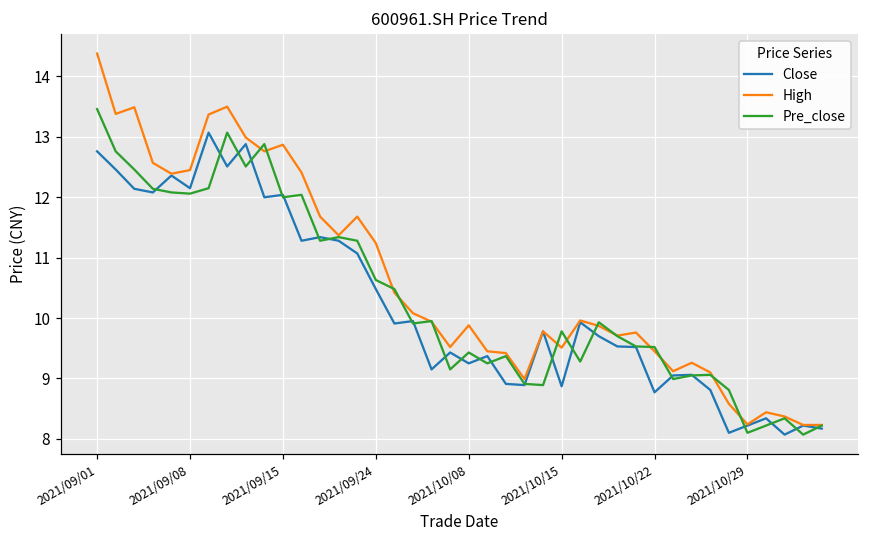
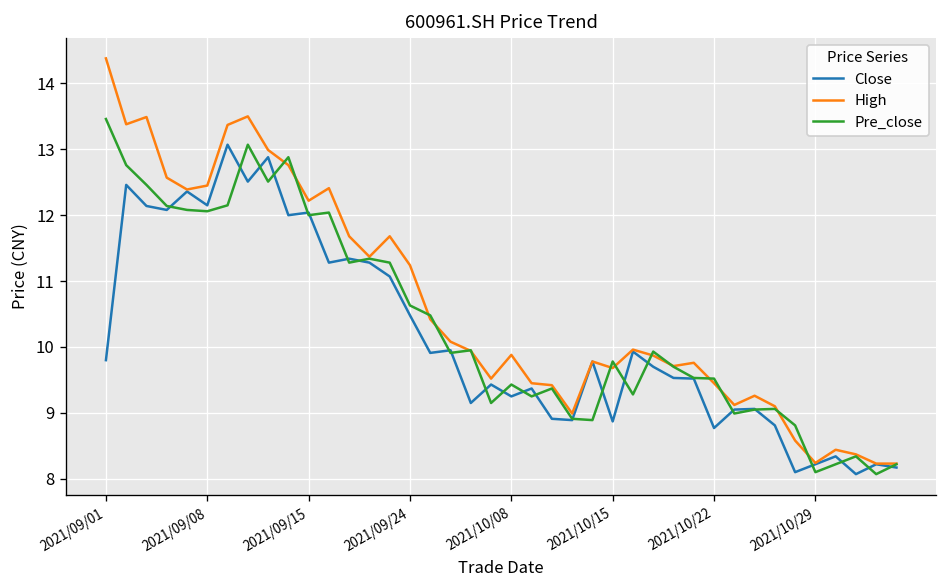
Close, 2021/09/01: 12.8 -> 9.8
High, 2021/09/15: 12.9 -> 12.2
High, 2021/10/15: 9.5 -> 9.7
